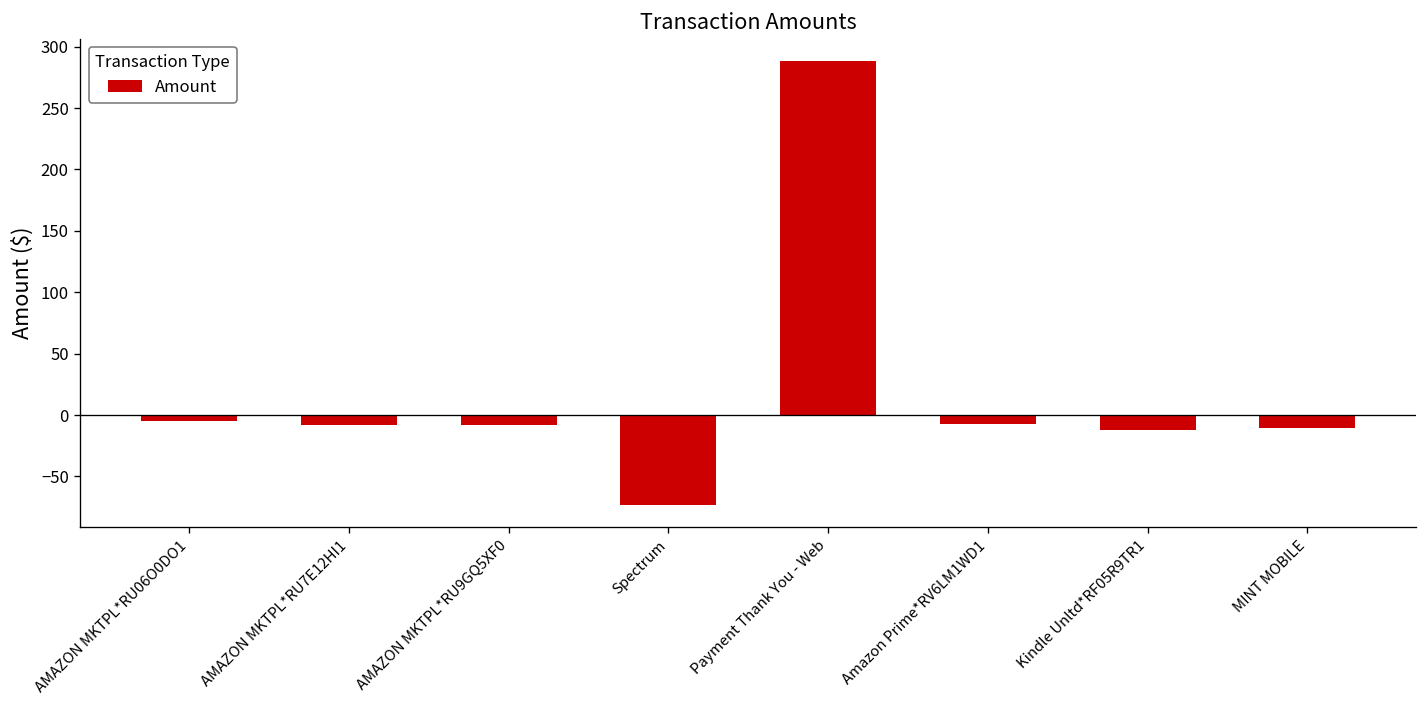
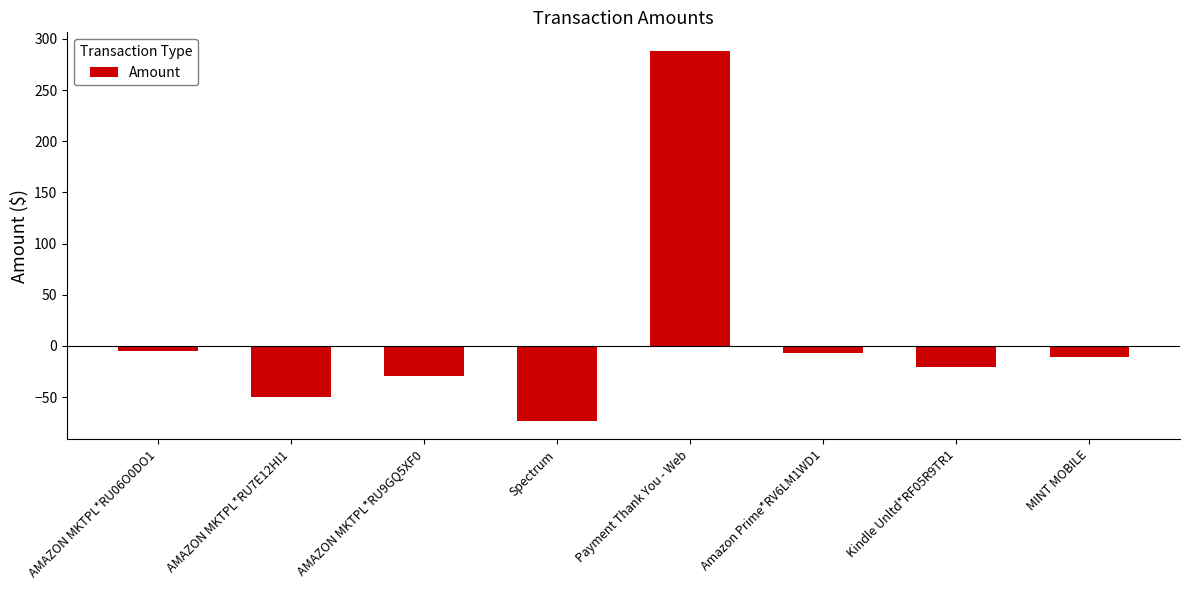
AMAZON MKTPL*RU7E12HI1: -9 -> -50
AMAZON MKTPL*RU9GQ5XF0: -8 -> -29
Kindle Unltd*RF05R9TR1: -12 -> -21
